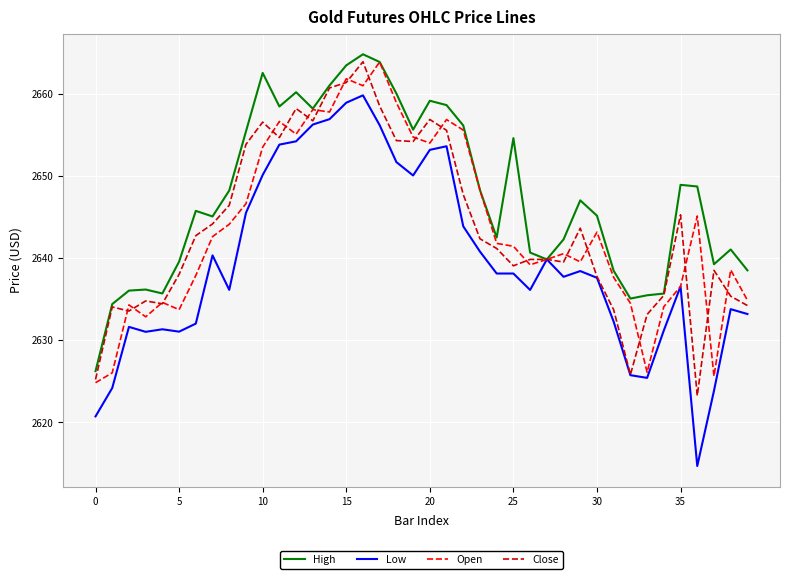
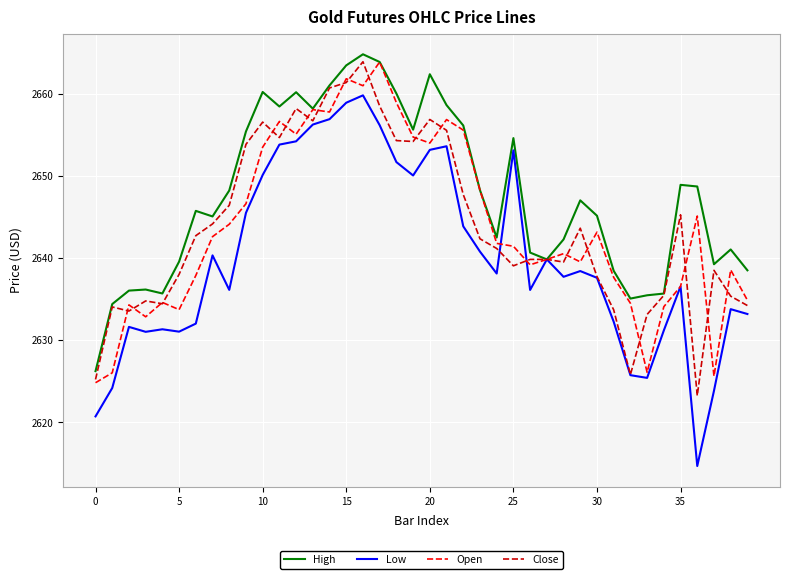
High, 10: 2663 -> 2660
High, 20: 2659 -> 2662
Low, 25: 2638 -> 2653
